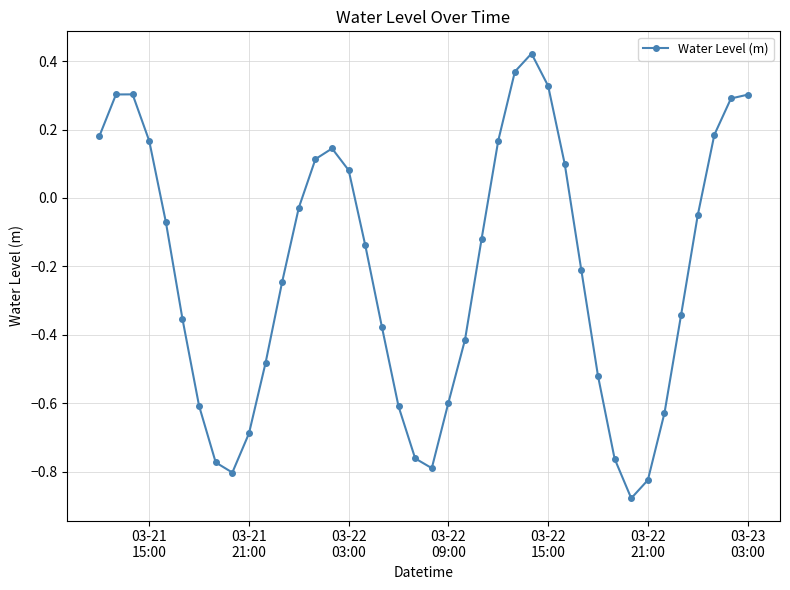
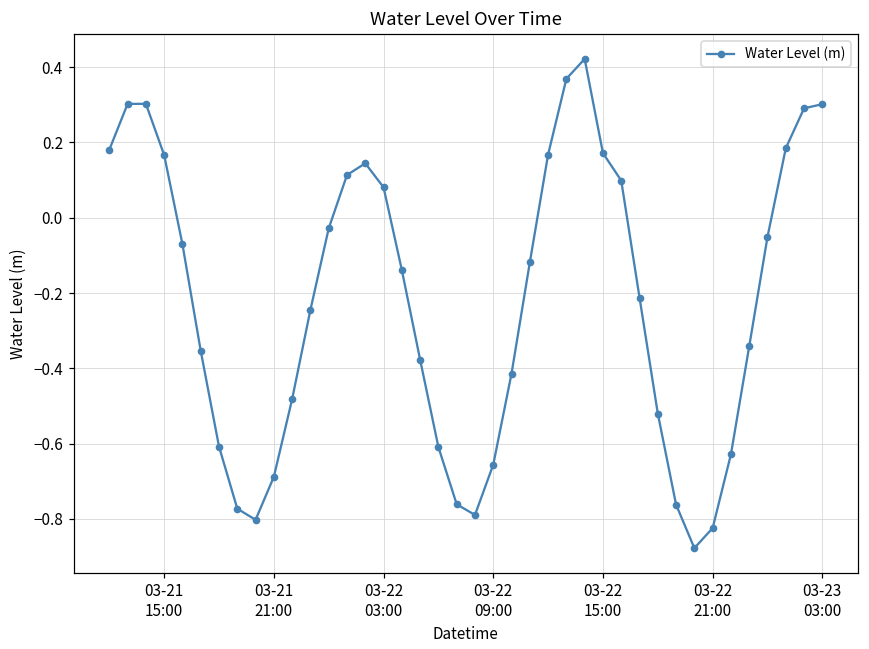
03-22 09:00: -0.60 -> -0.66
03-22 15:00: 0.33 -> 0.17
